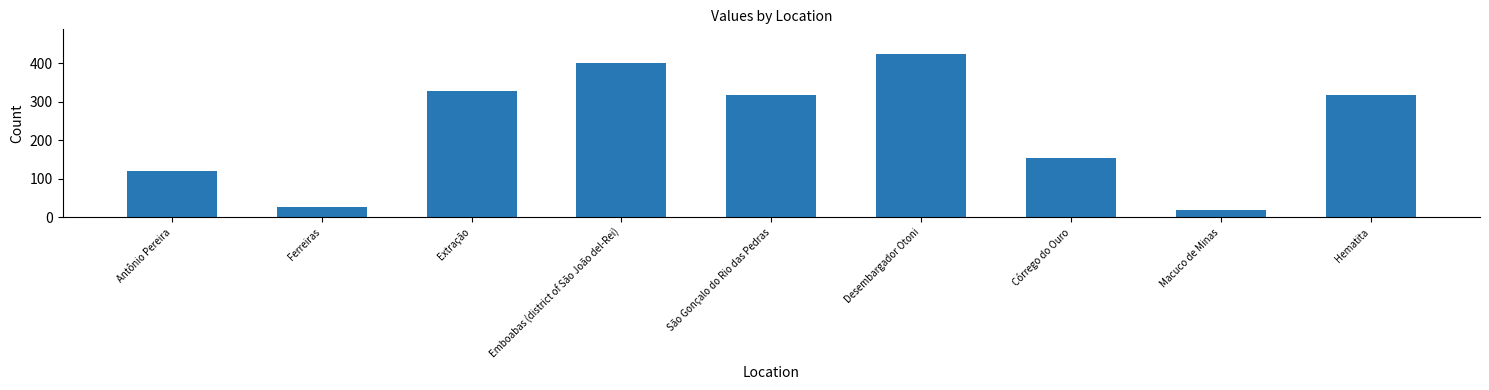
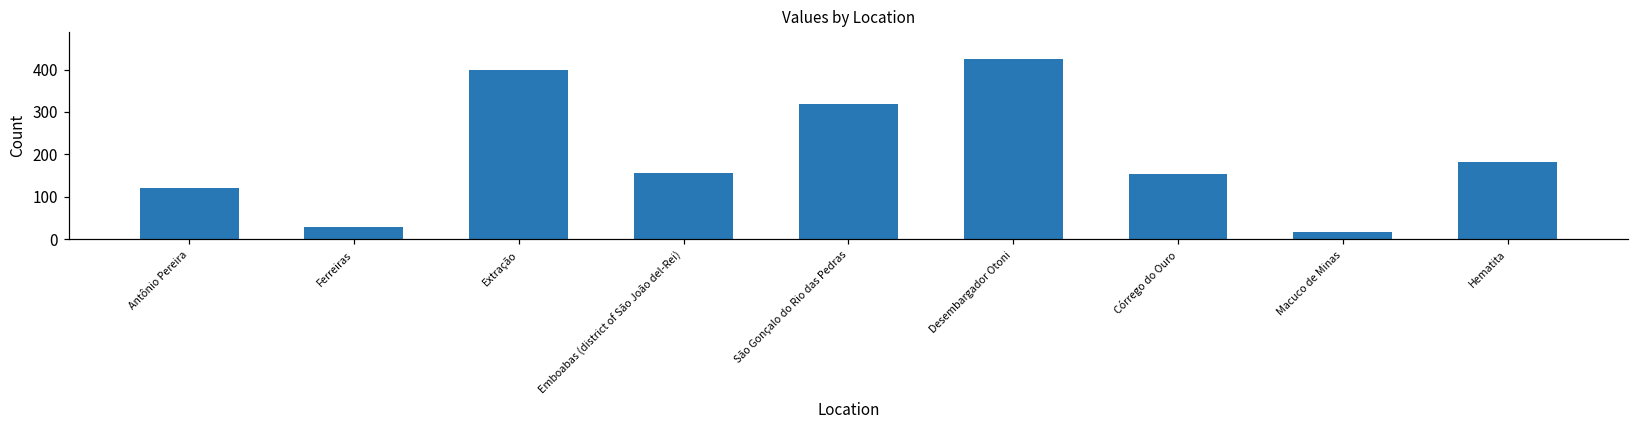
Extração: 330 -> 400
Emboabas (district of São João del-Rei): 400 -> 160
Hematita: 320 -> 180
